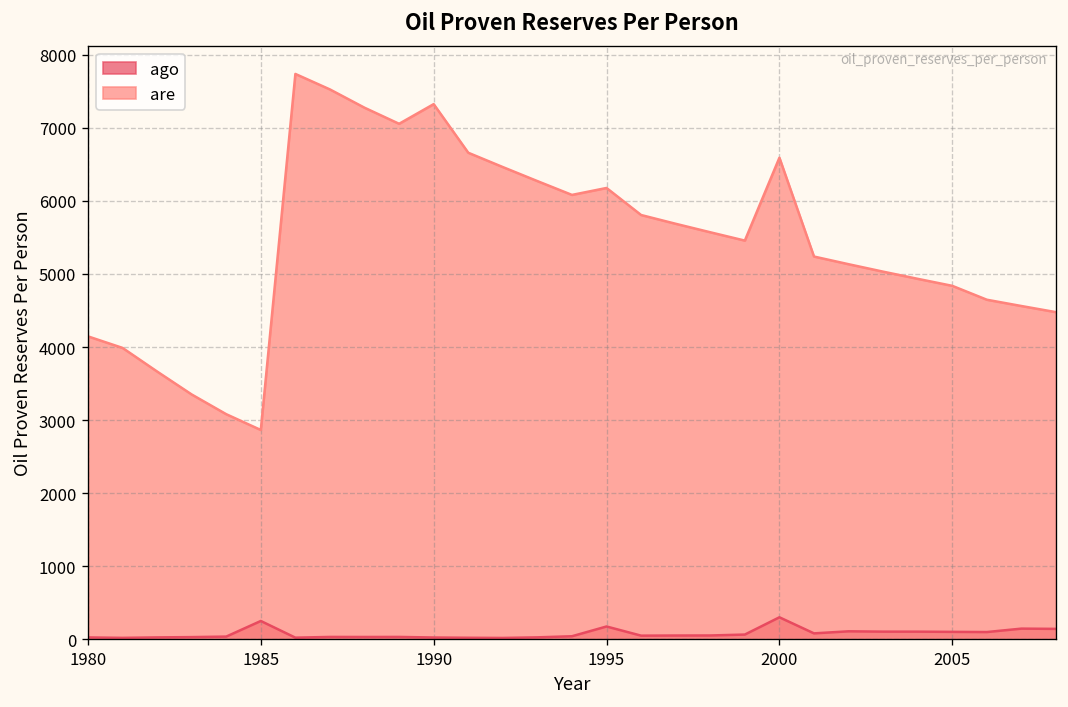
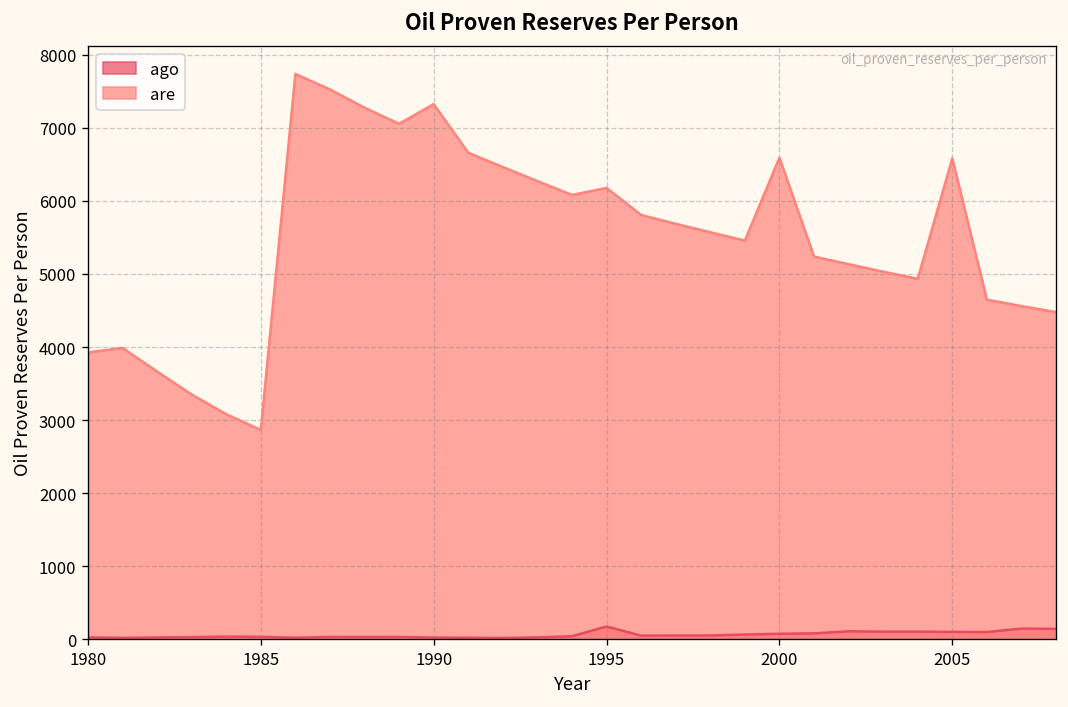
are, 1980: 4100 -> 3900
ago, 1985: 300 -> 0
ago, 2000: 300 -> 100
are, 2005: 4800 -> 6600
